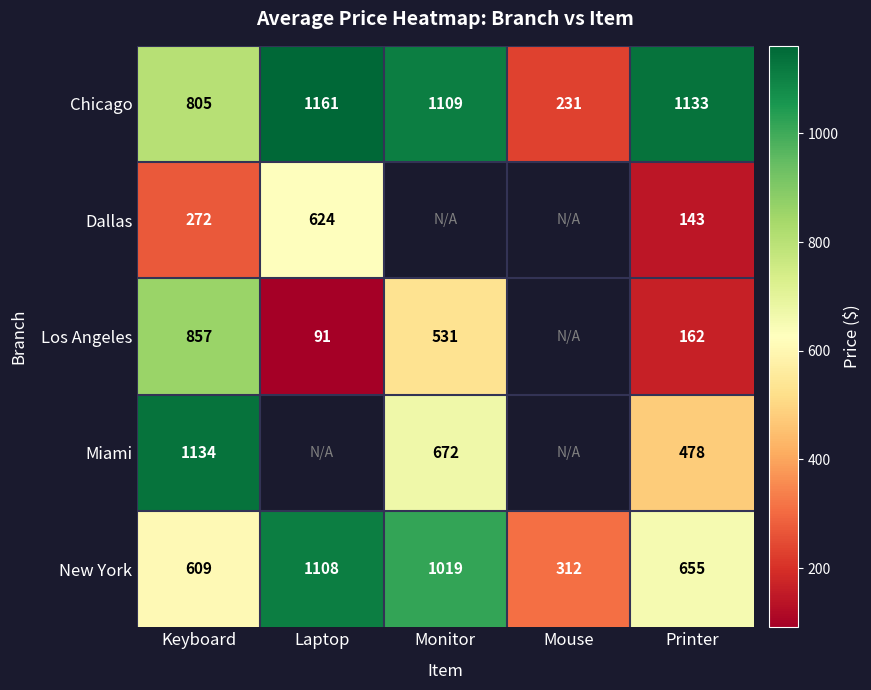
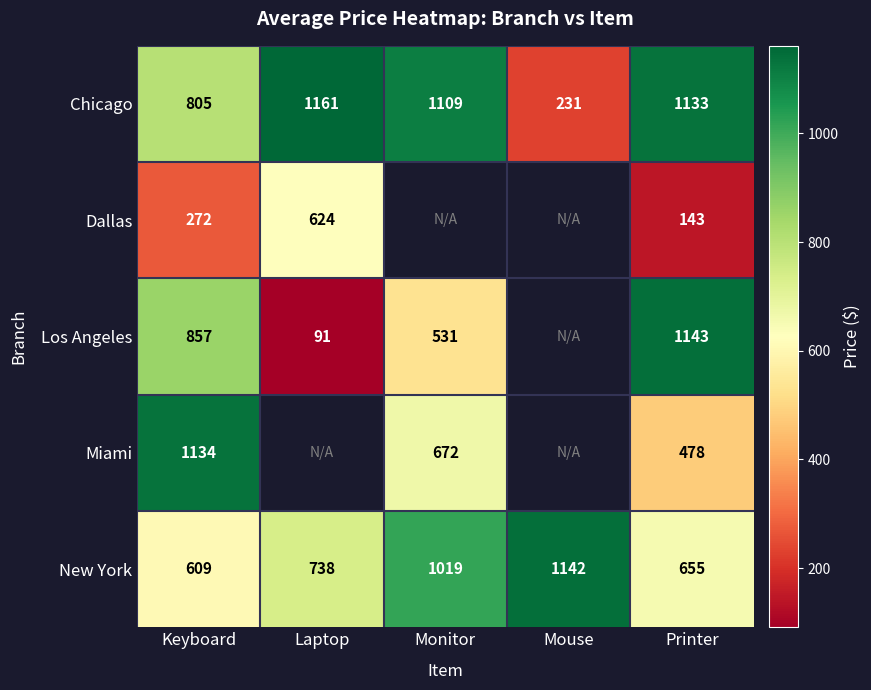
Los Angeles, Printer: 162 -> 1143
New York, Laptop: 1108 -> 738
New York, Mouse: 312 -> 1142
